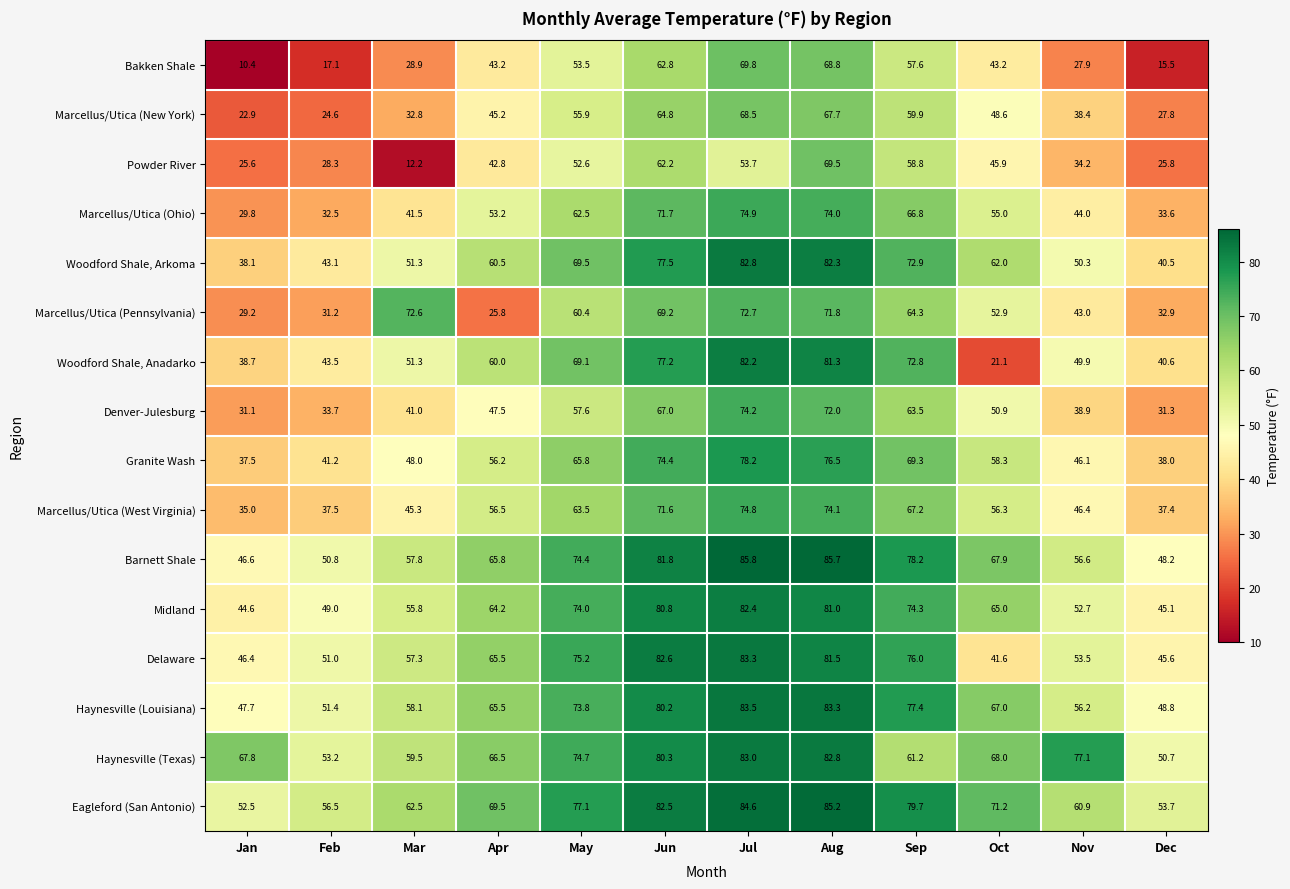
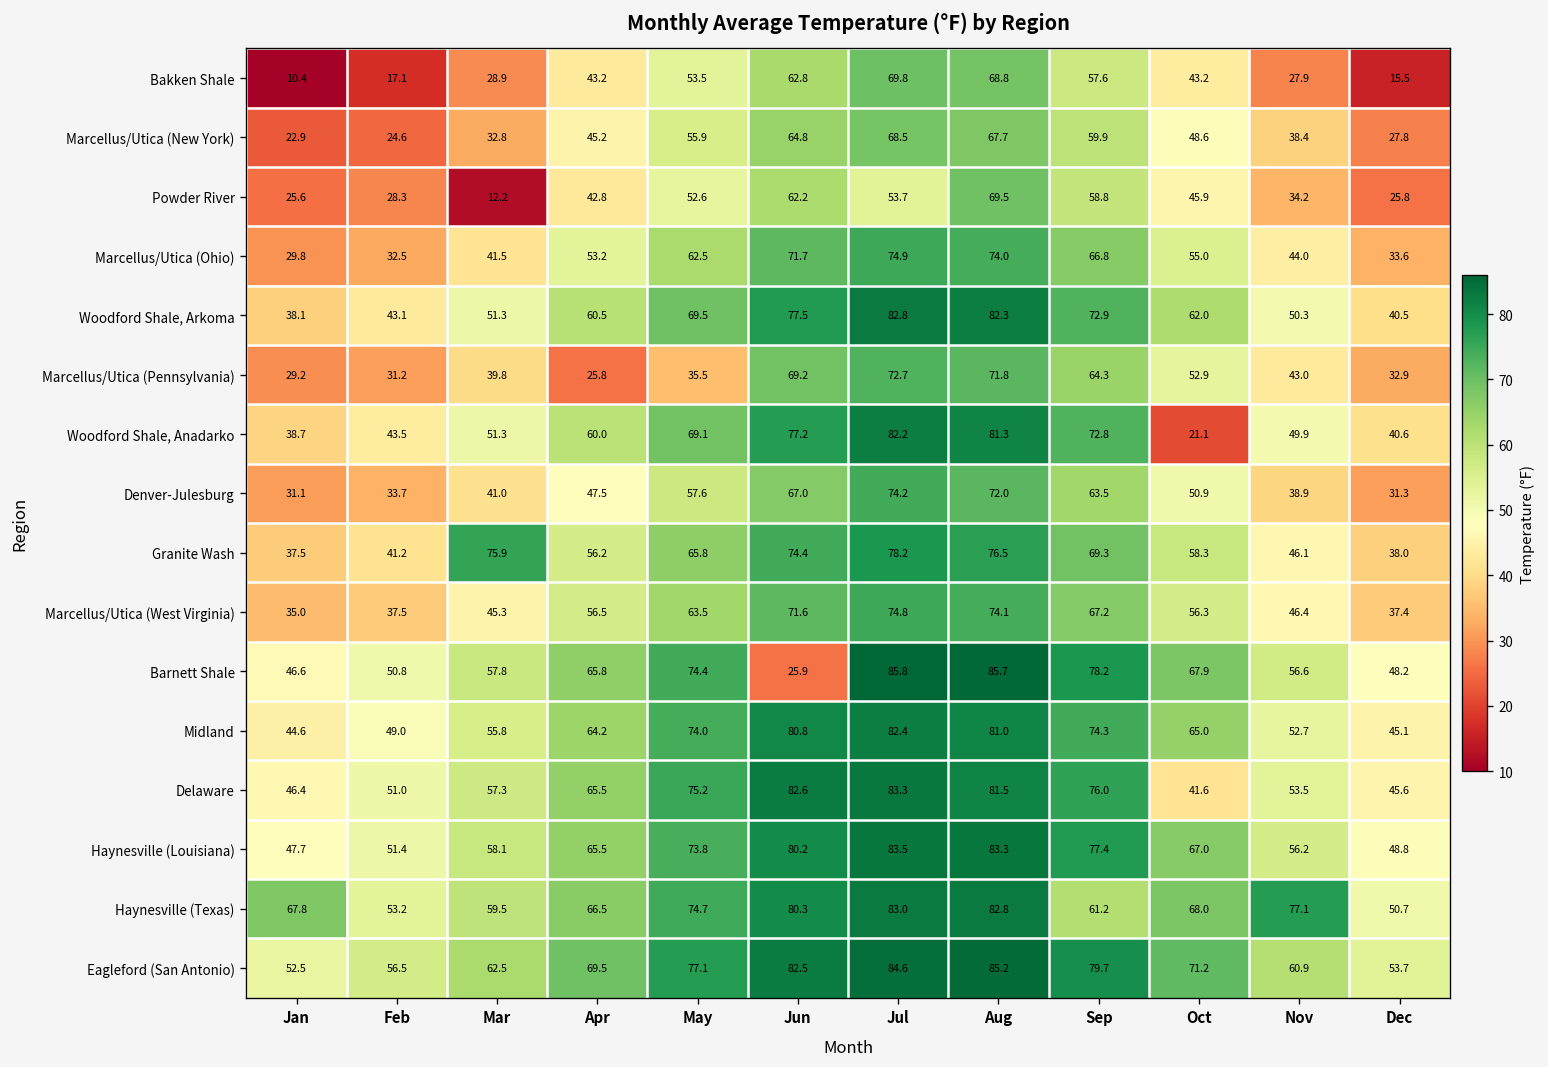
Marcellus/Utica (Pennsylvania), Mar: 72.6 -> 39.8
Marcellus/Utica (Pennsylvania), May: 60.4 -> 35.5
Granite Wash, Mar: 48.0 -> 75.9
Barnett Shale, Jun: 81.8 -> 25.9
